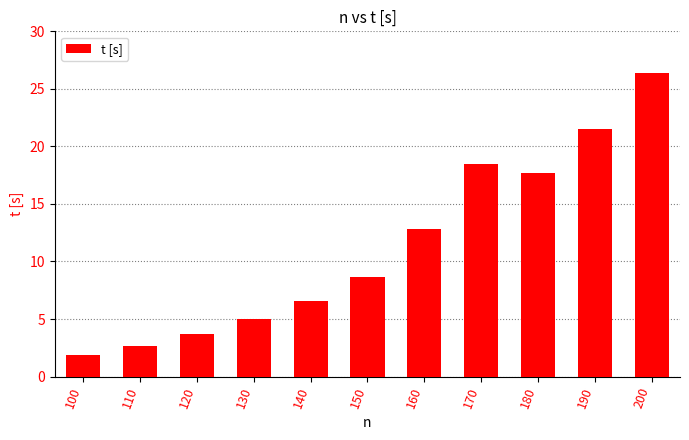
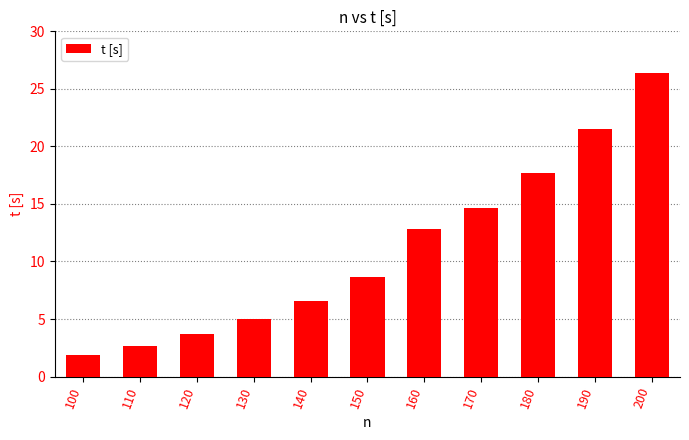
170: 18.5 -> 14.7
